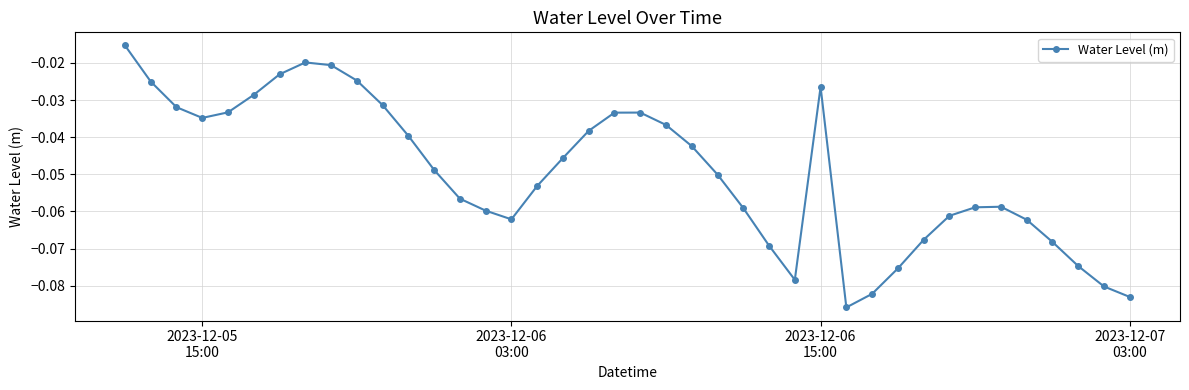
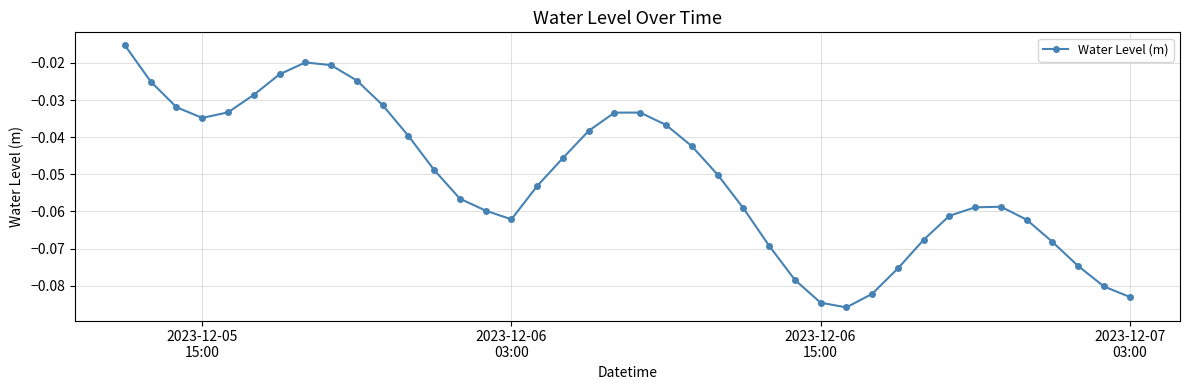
2023-12-06 15:00: -0.026 -> -0.085
